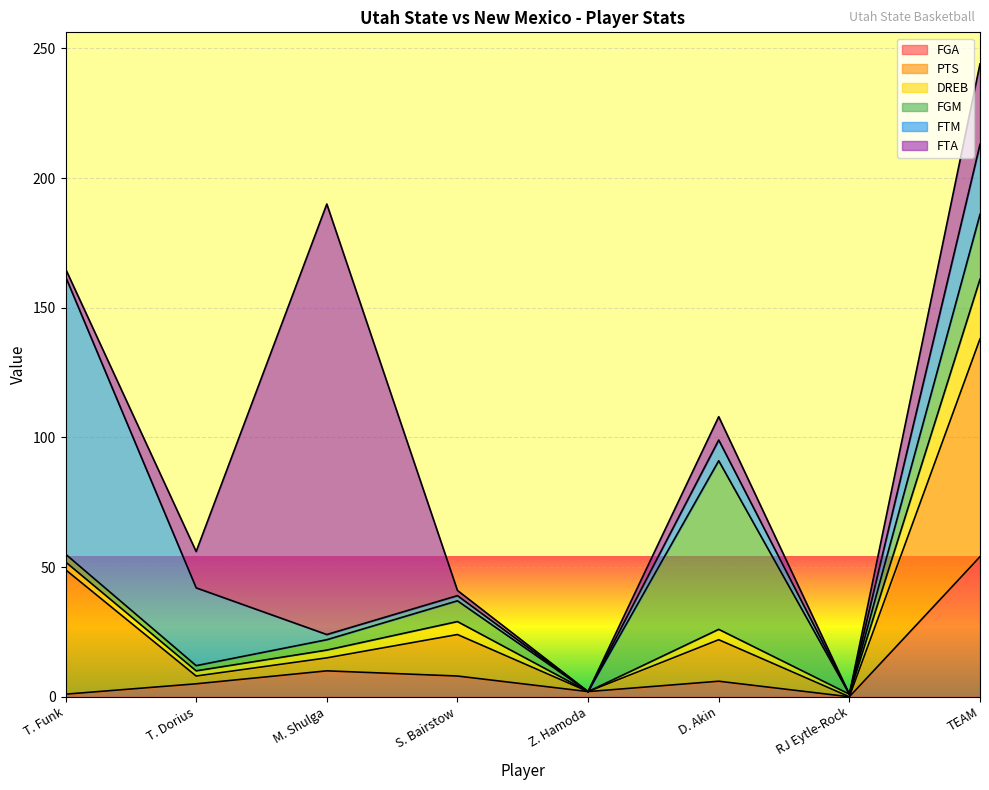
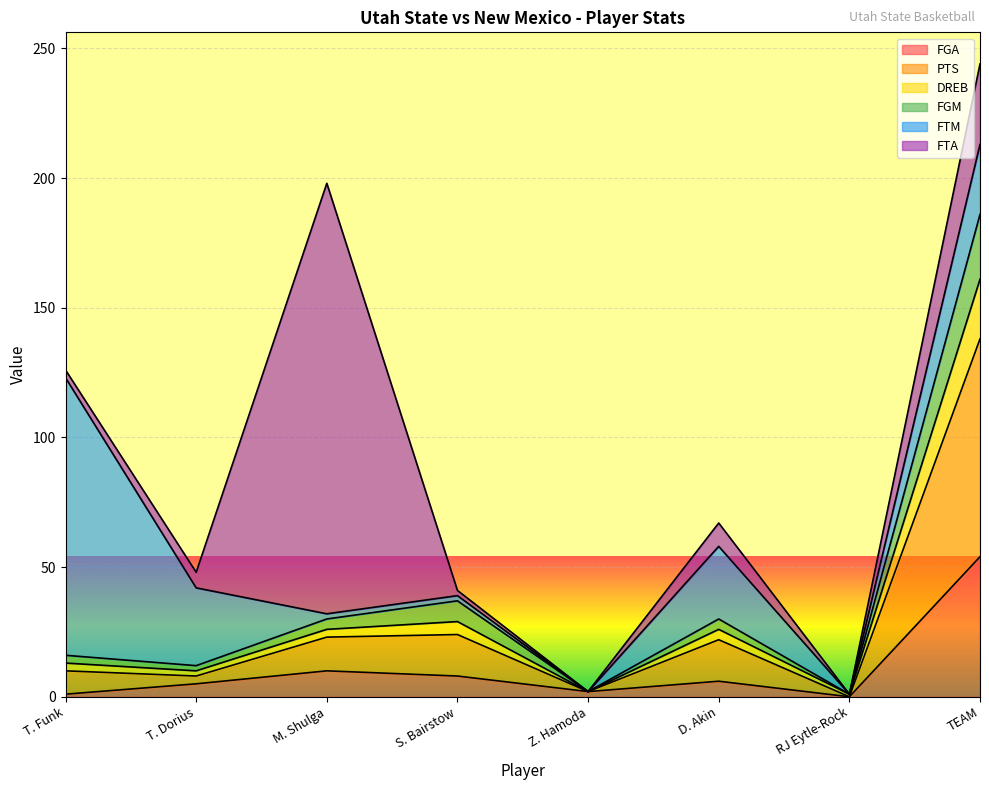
PTS, T. Funk: 48 -> 9
FTA, T. Dorius: 14 -> 6
PTS, M. Shulga: 5 -> 13
FGM, D. Akin: 65 -> 4
FTM, D. Akin: 8 -> 28
